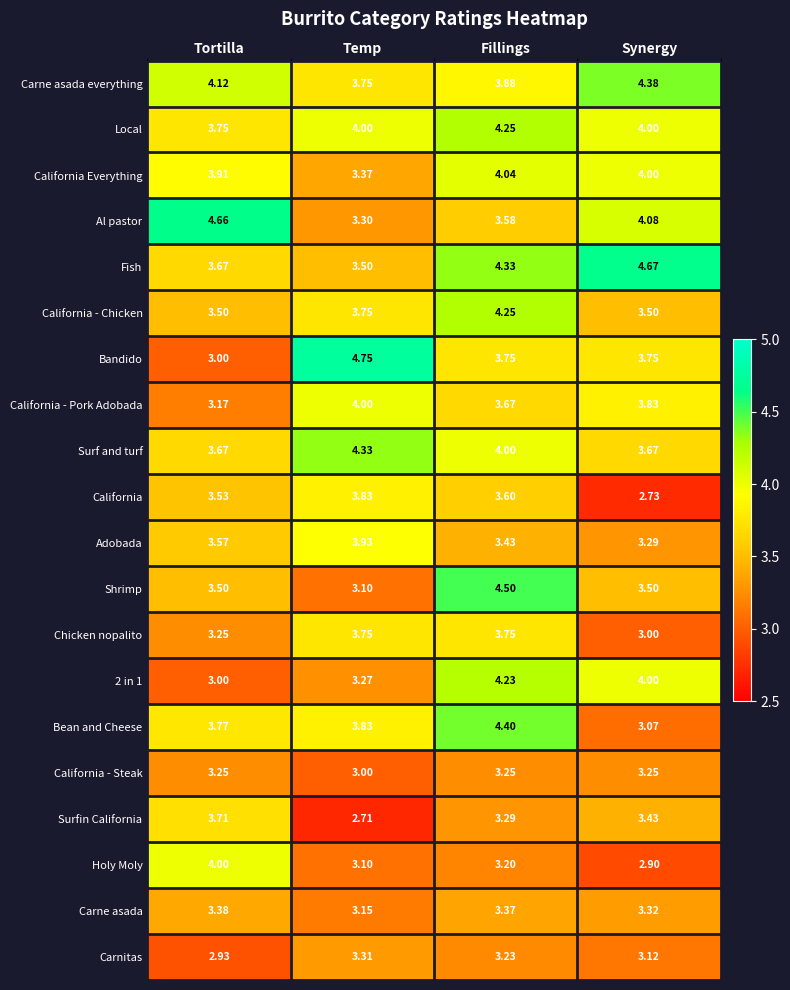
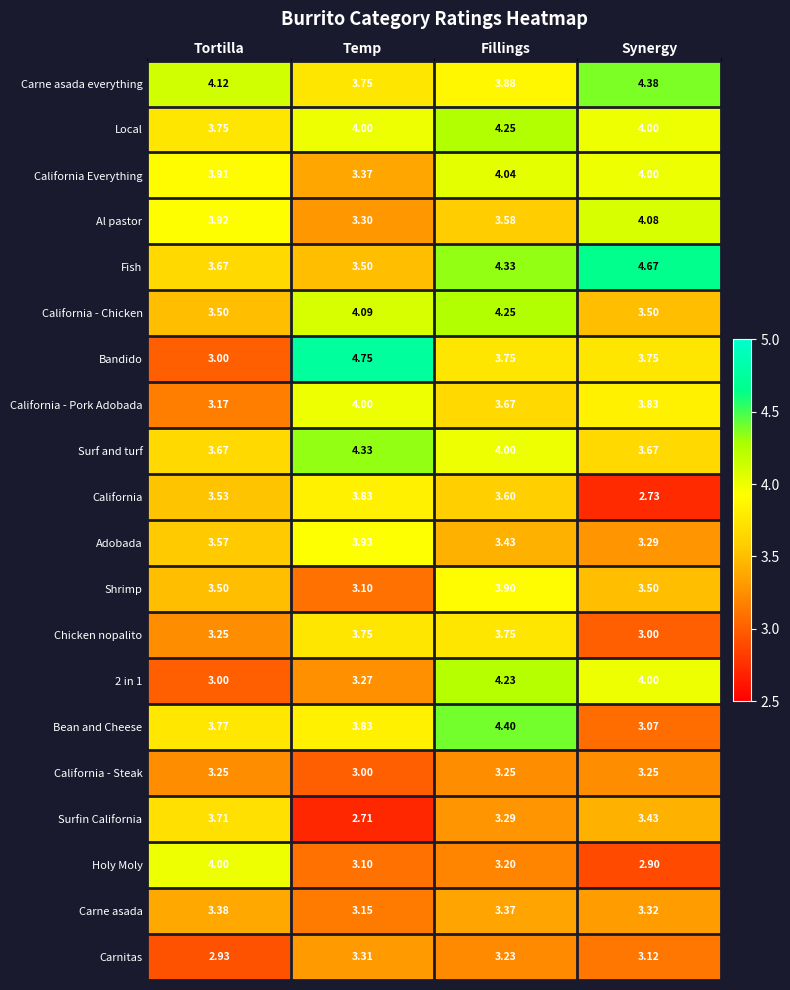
Al pastor, Tortilla: 4.66 -> 3.92
California - Chicken, Temp: 3.75 -> 4.09
Shrimp, Fillings: 4.50 -> 3.90
